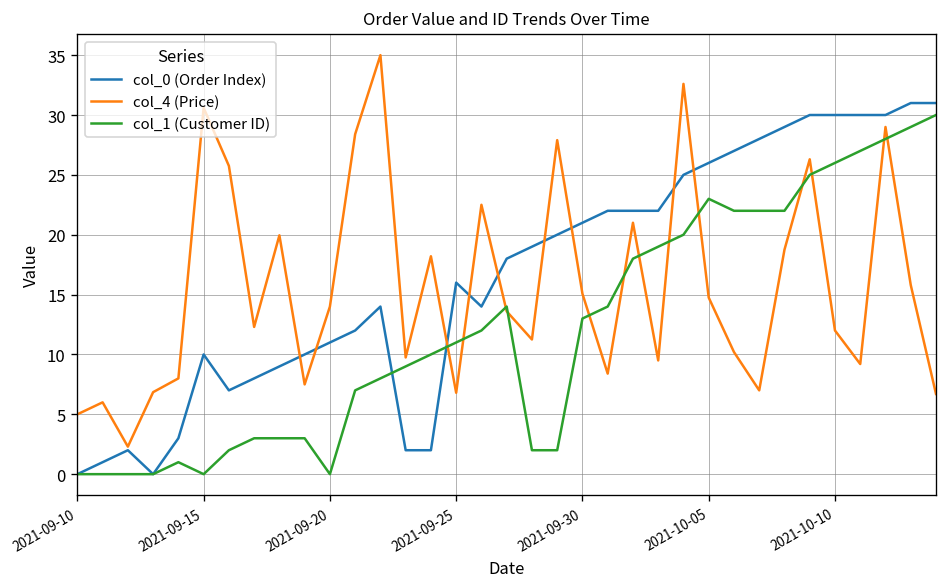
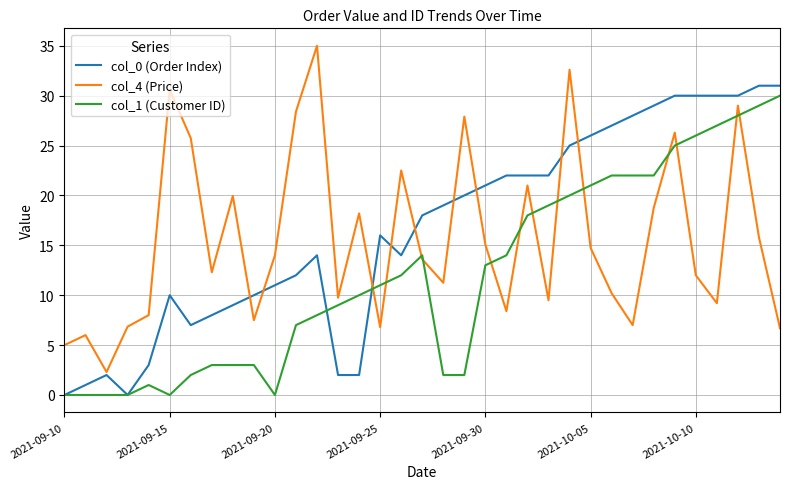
col_1 (Customer ID), 2021-10-05: 23 -> 21
